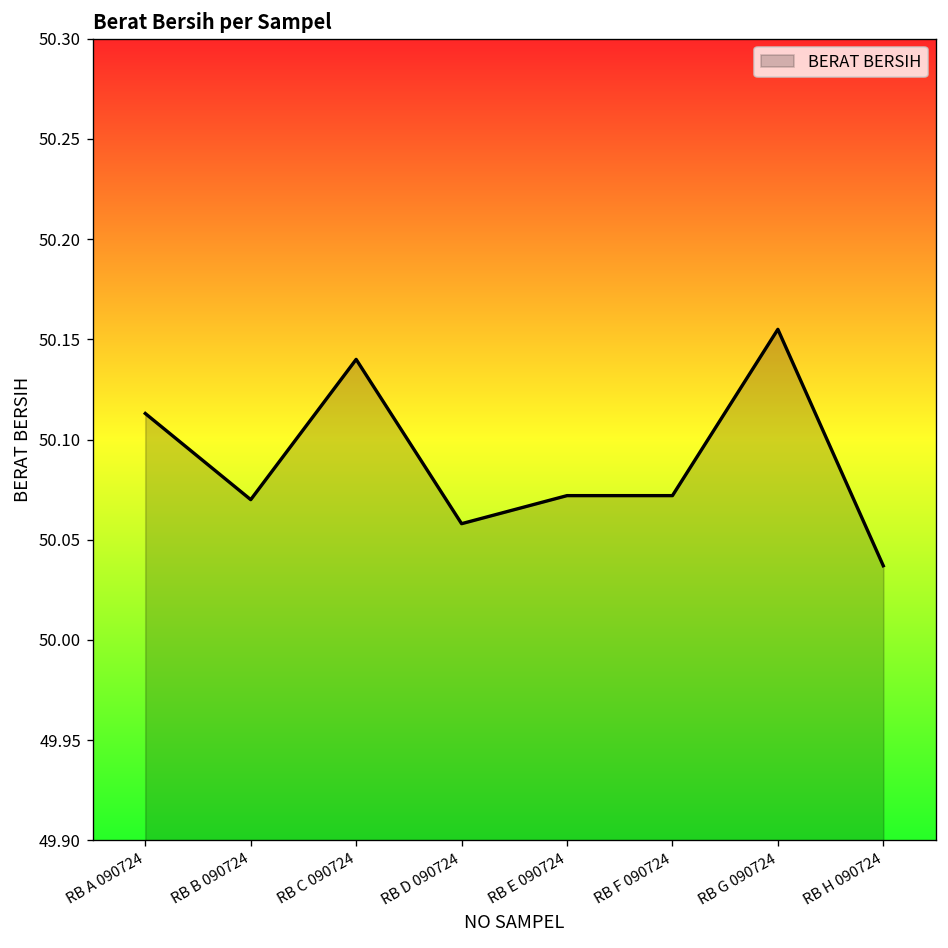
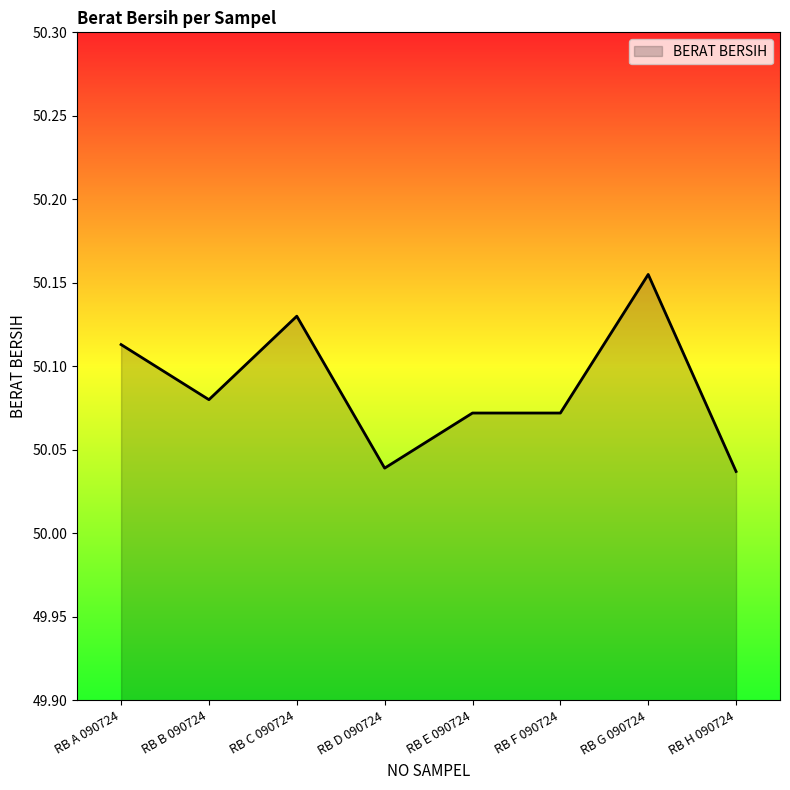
RB B 090724: 50.07 -> 50.08
RB C 090724: 50.14 -> 50.13
RB D 090724: 50.058 -> 50.039
